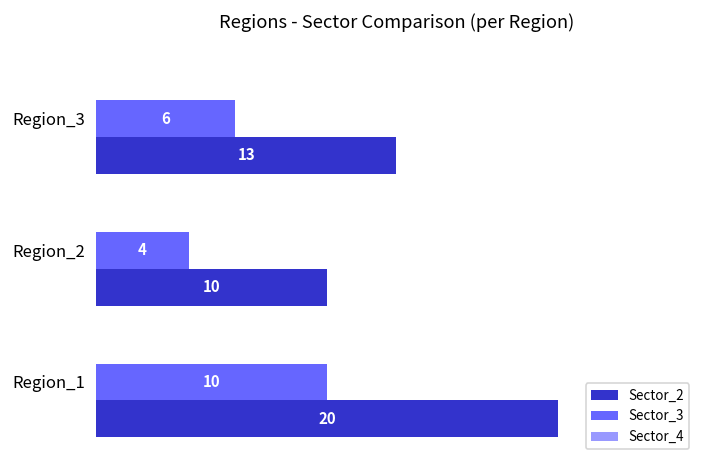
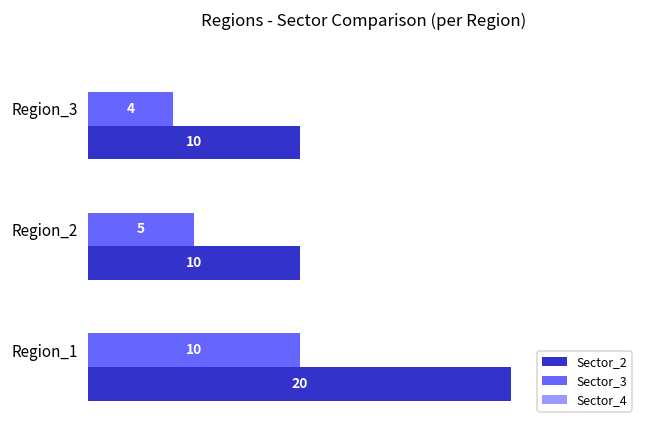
Sector_3, Region_3: 6 -> 4
Sector_2, Region_3: 13 -> 10
Sector_3, Region_2: 4 -> 5
